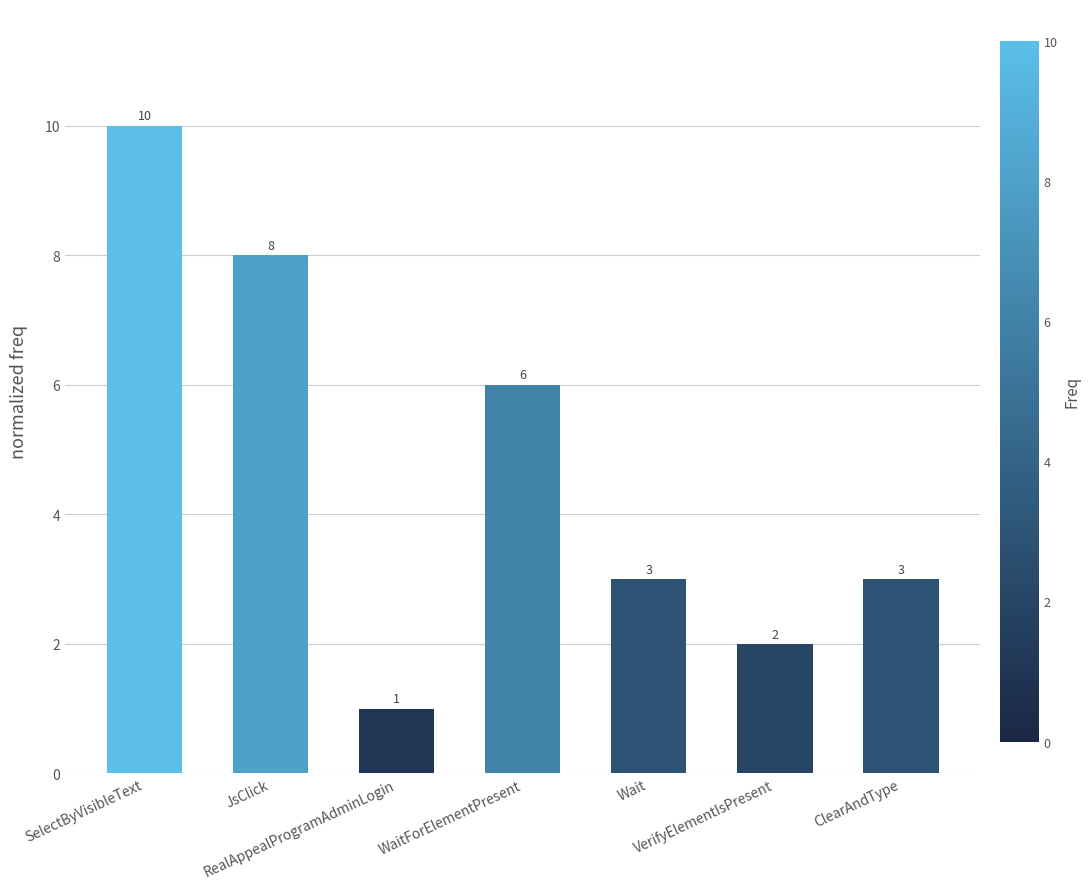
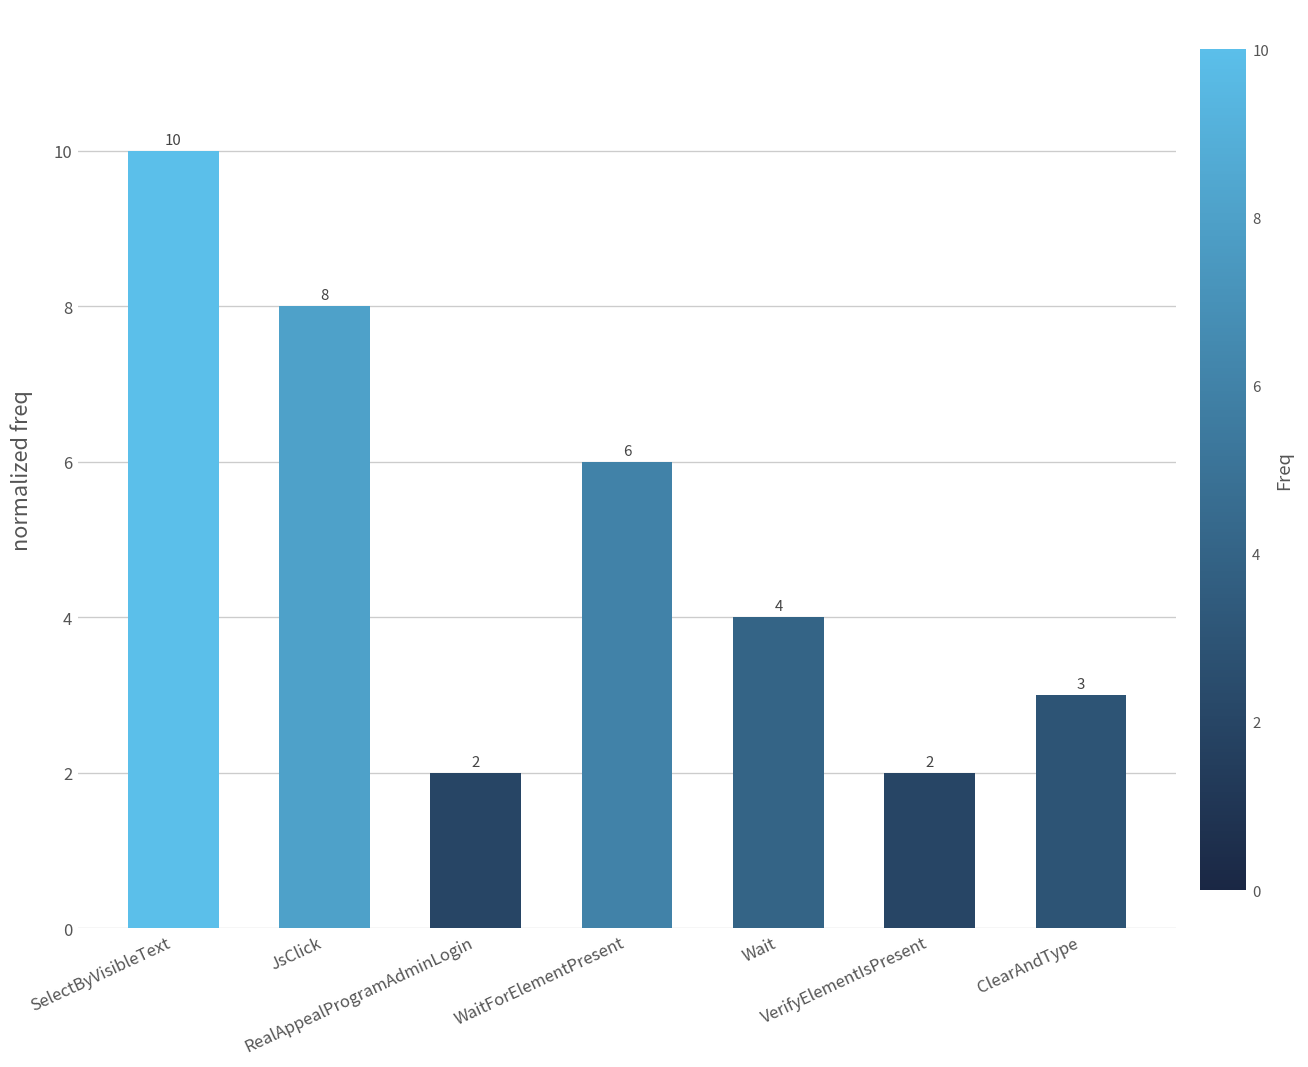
RealAppealProgramAdminLogin: 1 -> 2
Wait: 3 -> 4
